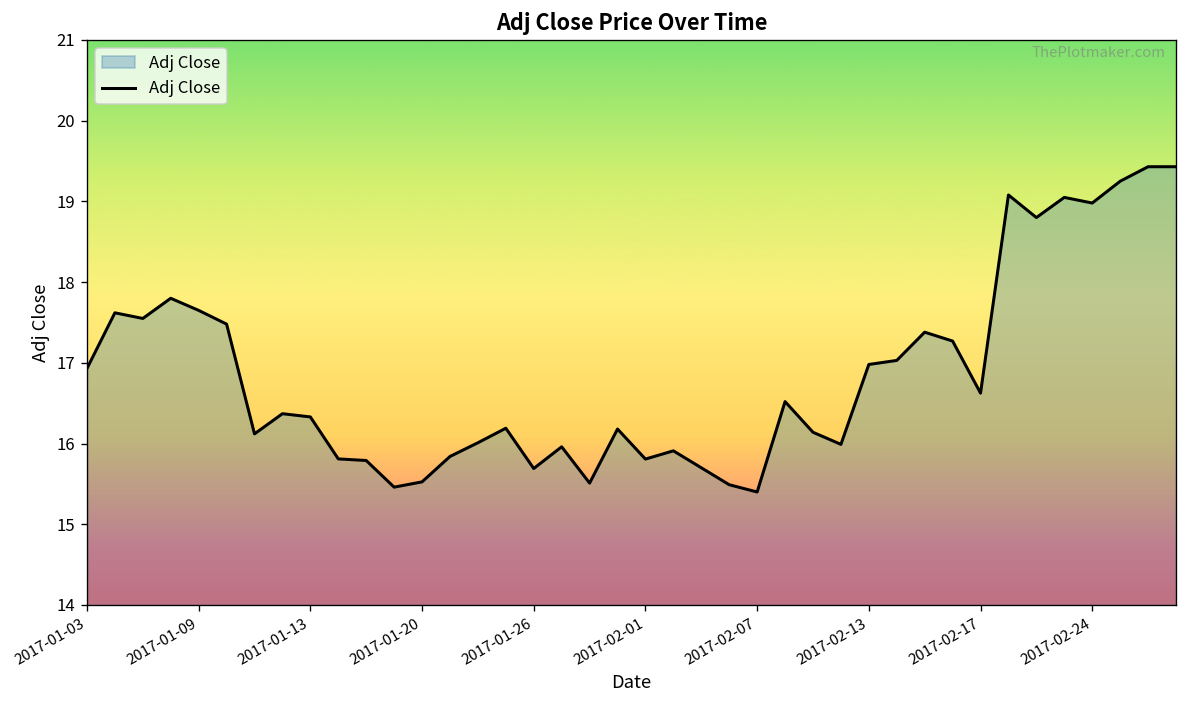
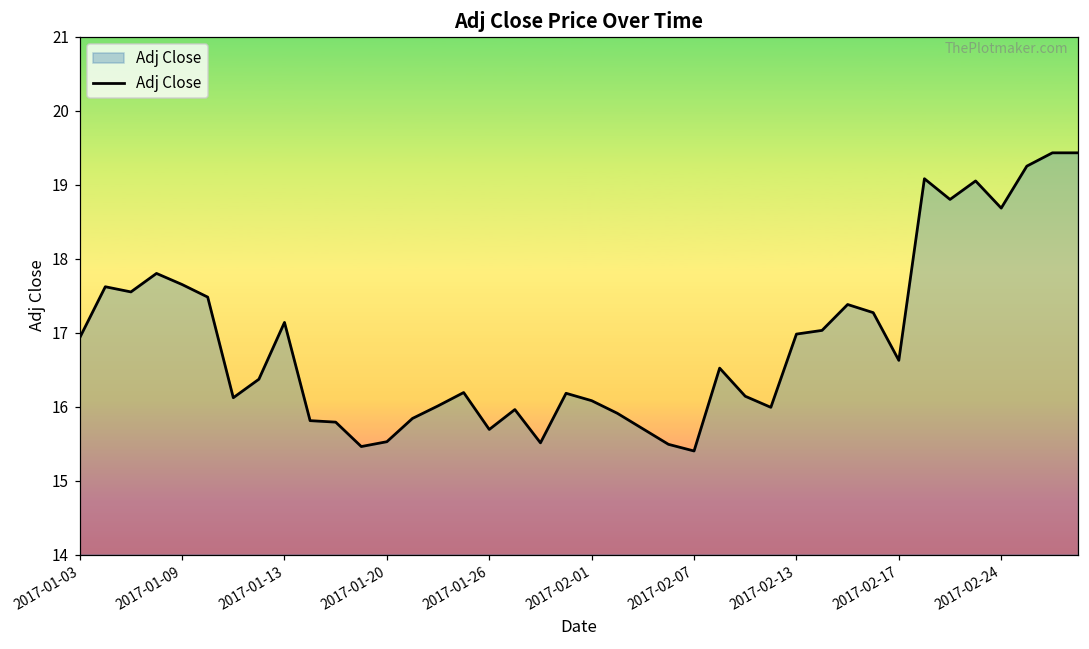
2017-01-13: 16.3 -> 17.1
2017-02-01: 15.8 -> 16.1
2017-02-24: 19.0 -> 18.7
